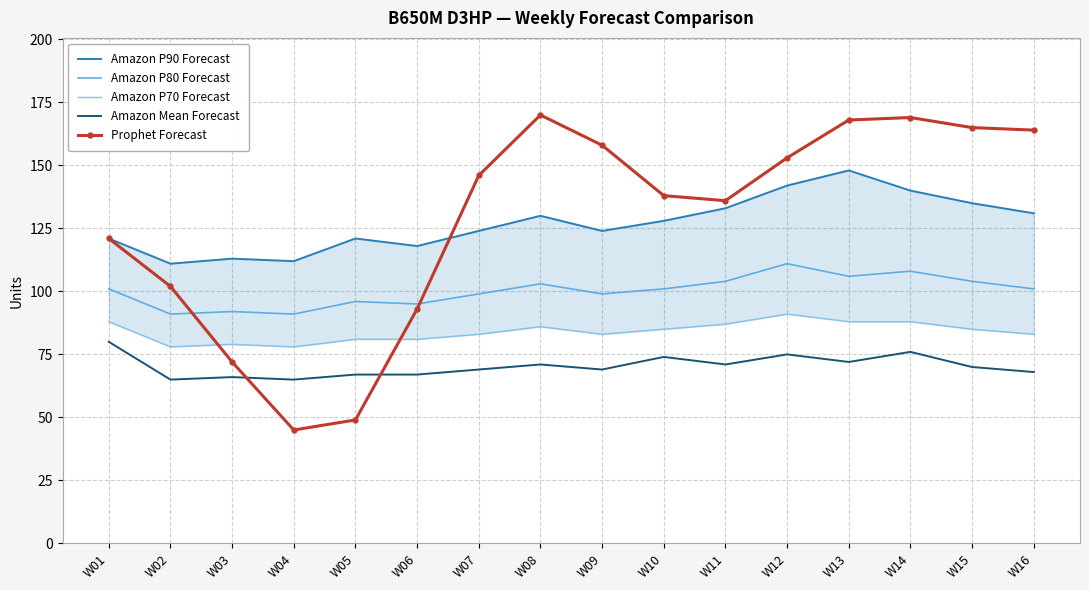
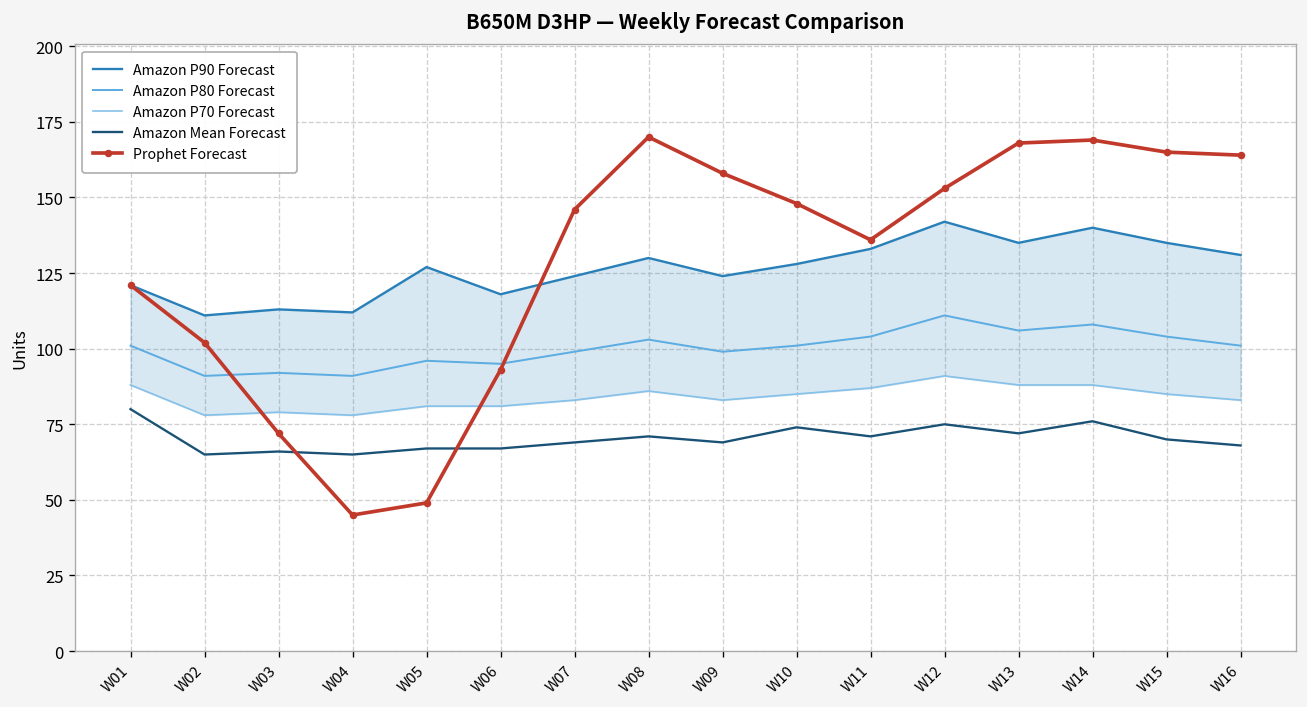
Amazon P90 Forecast, W05: 121 -> 127
Prophet Forecast, W10: 138 -> 148
Amazon P90 Forecast, W13: 148 -> 135
